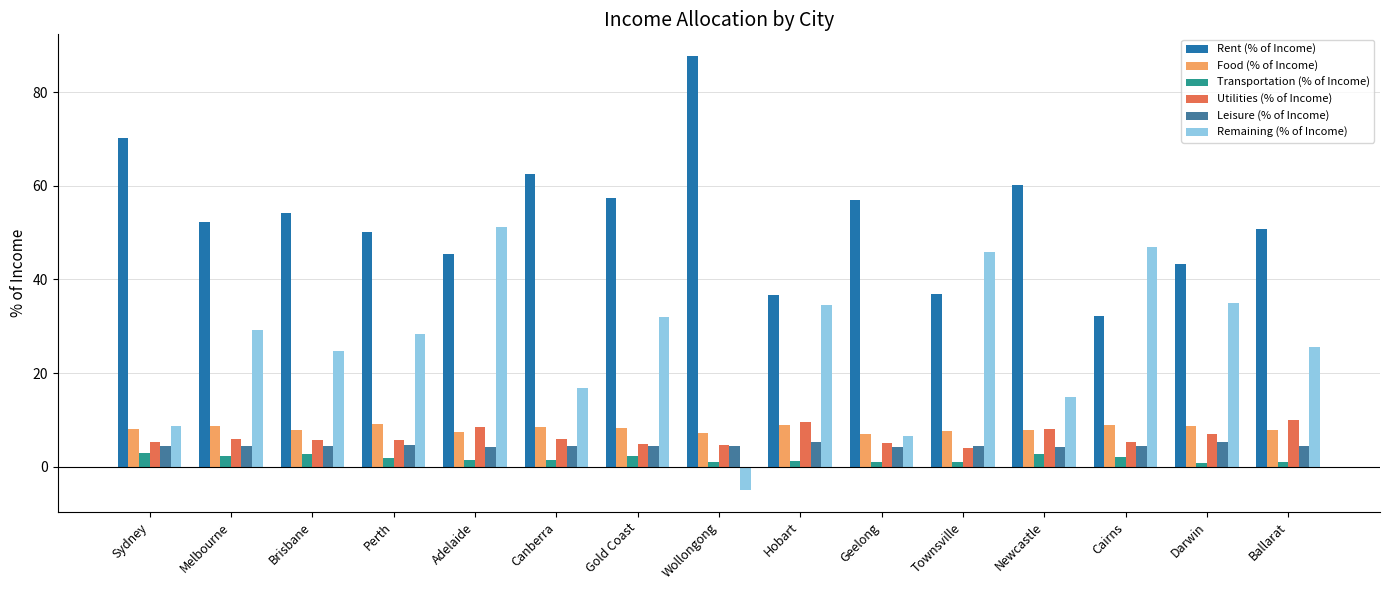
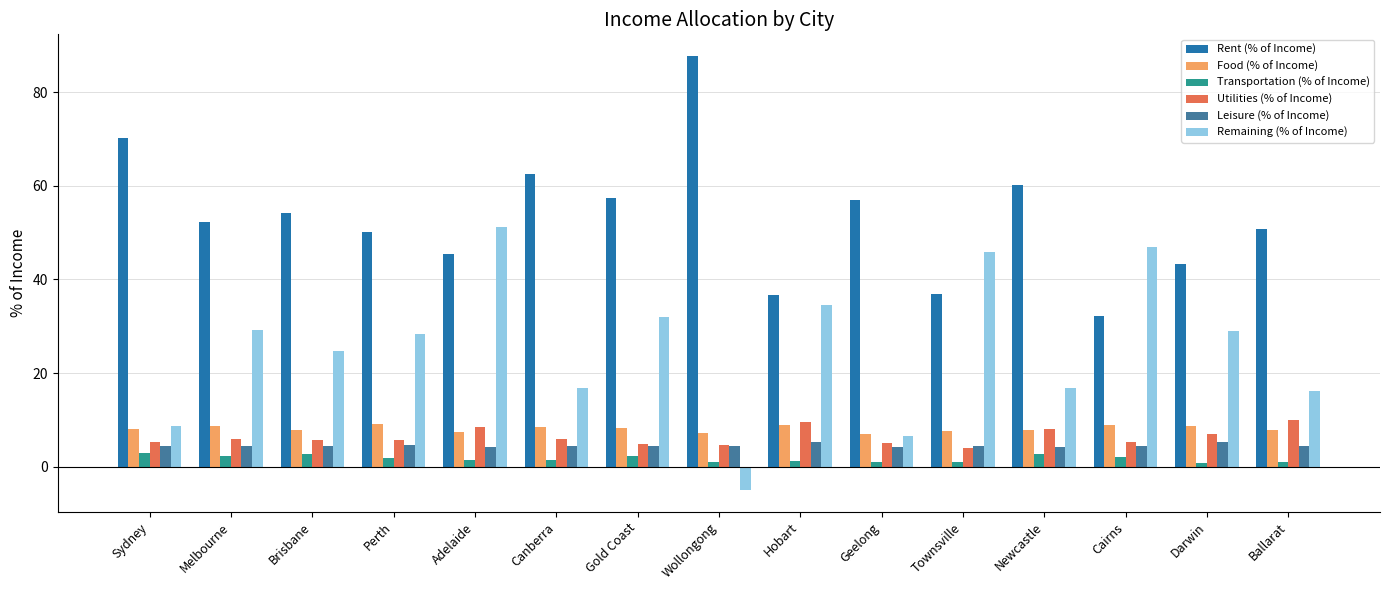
Remaining (% of Income), Newcastle: 15 -> 17
Remaining (% of Income), Darwin: 35 -> 29
Remaining (% of Income), Ballarat: 26 -> 16
